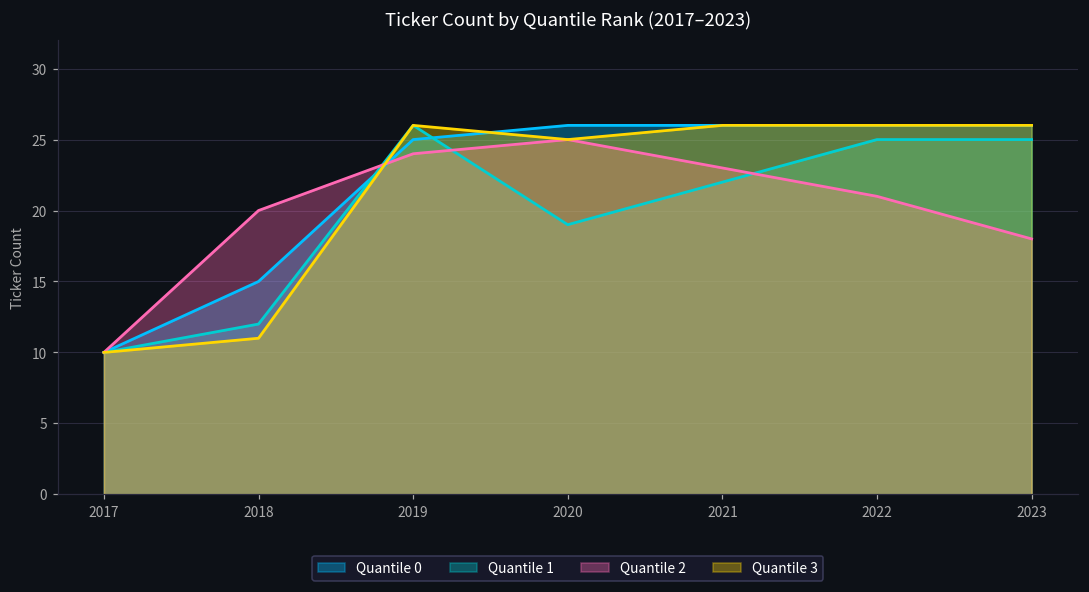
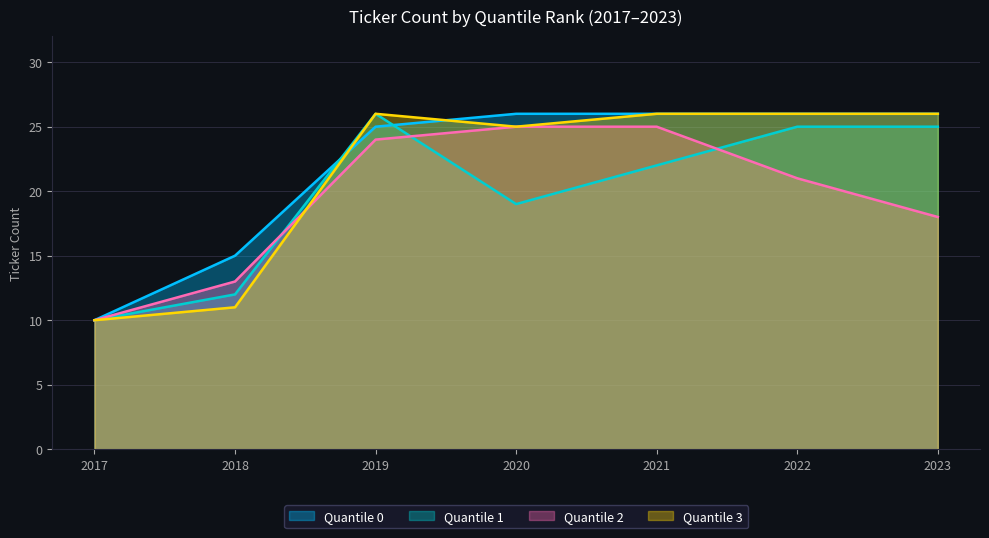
Quantile 2, 2018: 20 -> 13
Quantile 2, 2021: 23 -> 25
